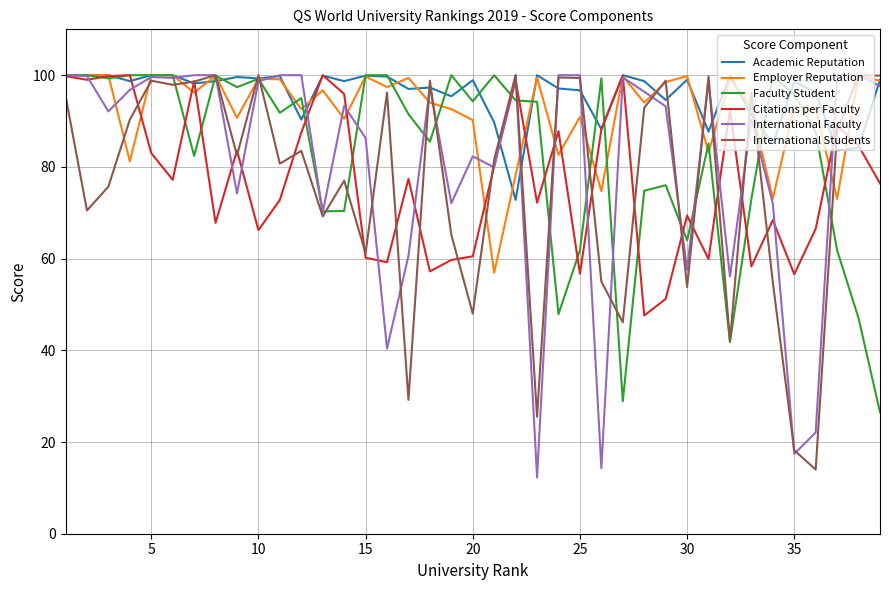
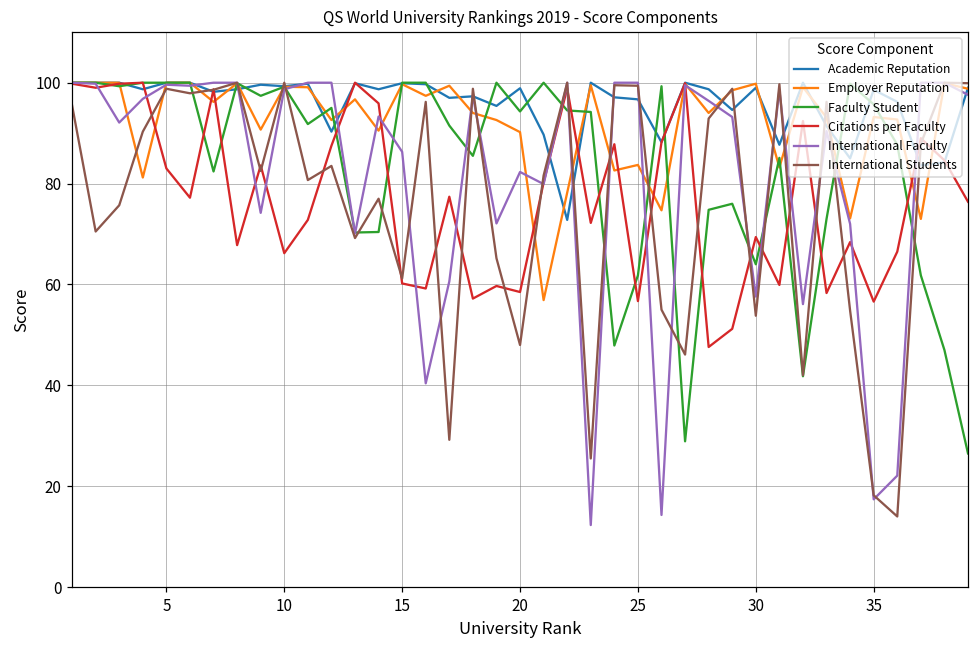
Citations per Faculty, 20: 61 -> 59
Employer Reputation, 25: 91 -> 84
